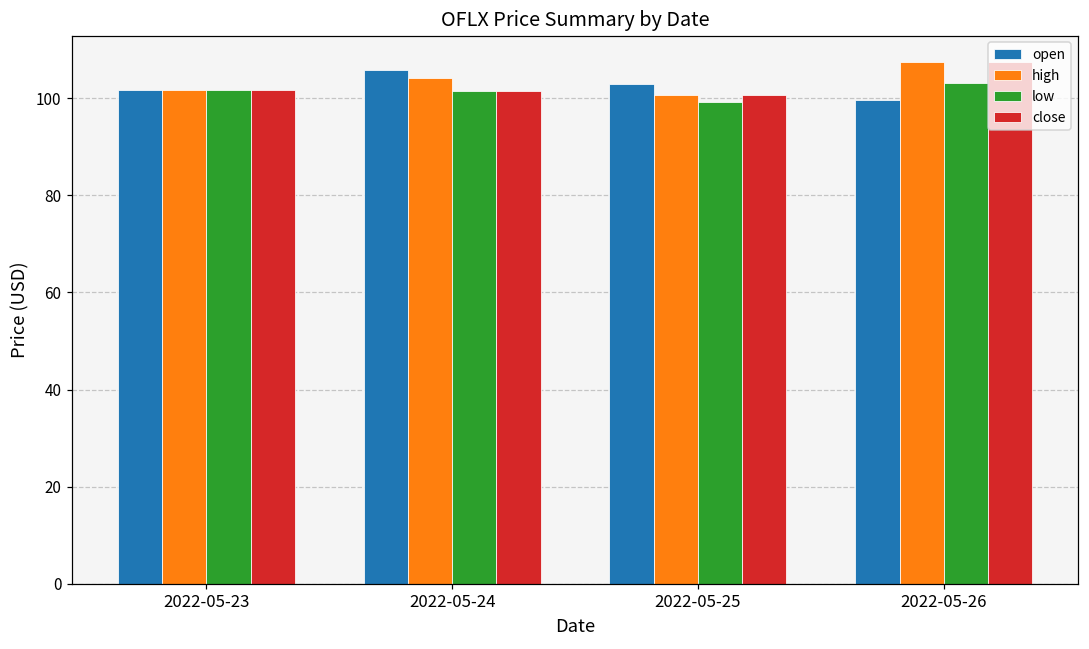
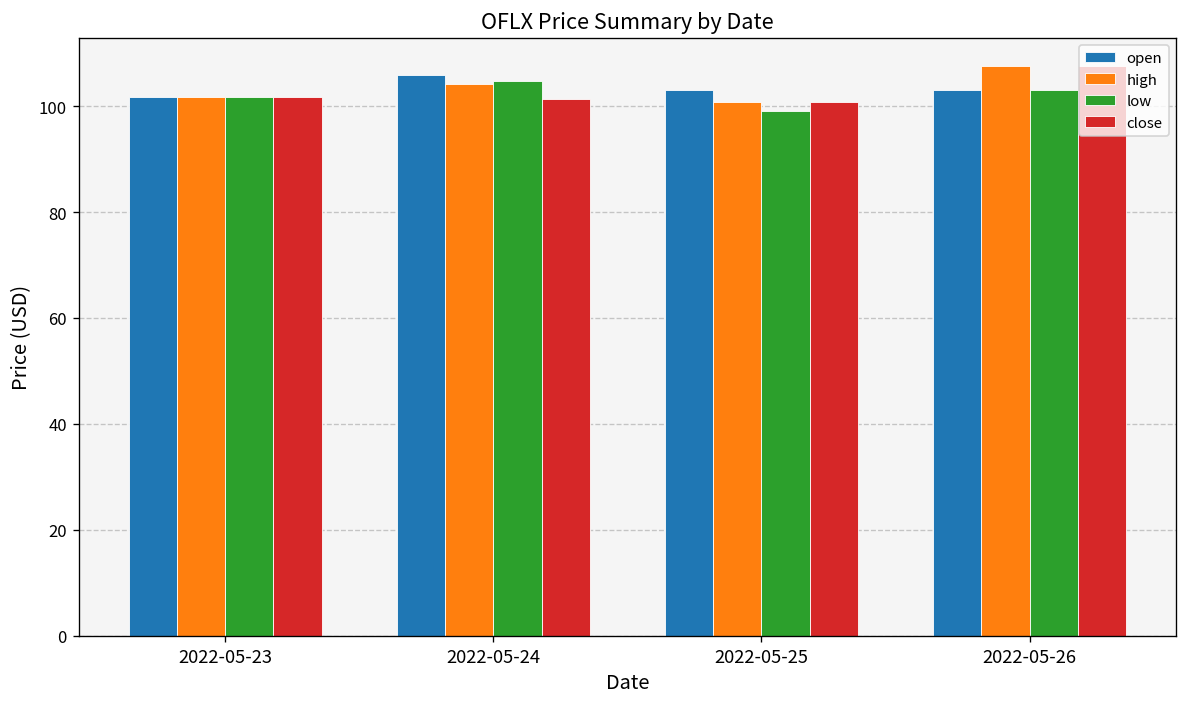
low, 2022-05-24: 102 -> 105
open, 2022-05-26: 100 -> 103
